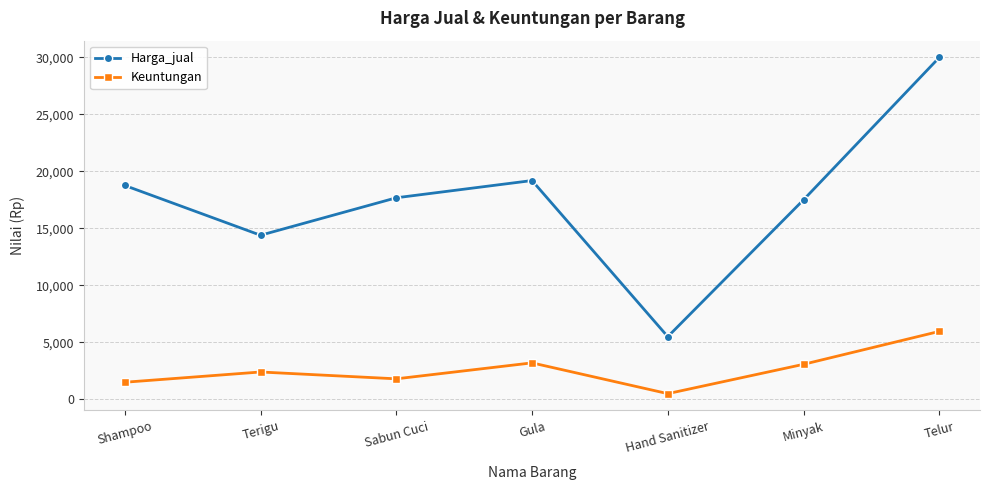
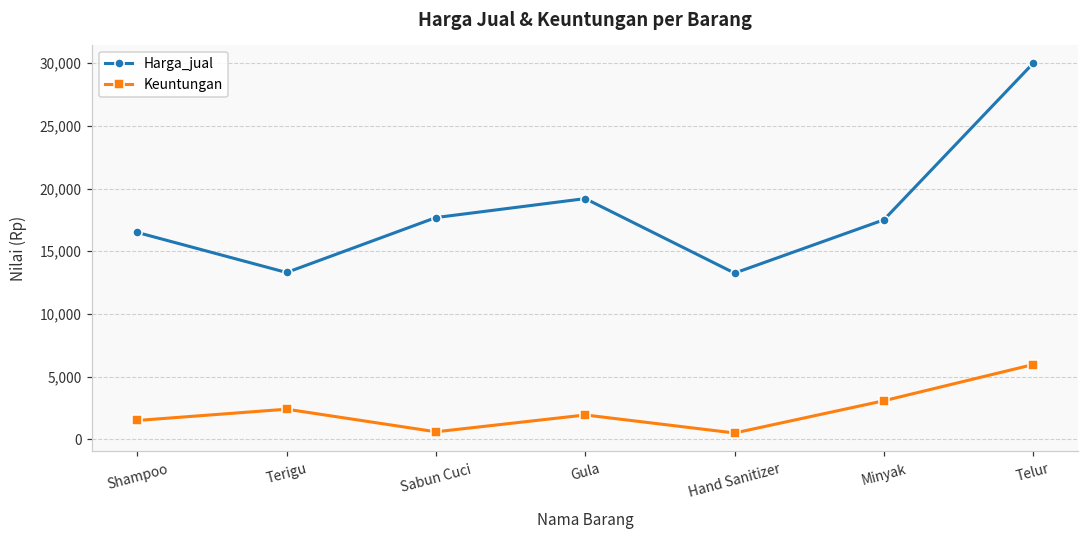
Harga_jual, Shampoo: 18,800 -> 16,500
Harga_jual, Terigu: 14,400 -> 13,300
Keuntungan, Sabun Cuci: 1,800 -> 600
Keuntungan, Gula: 3,200 -> 1,900
Harga_jual, Hand Sanitizer: 5,500 -> 13,300
